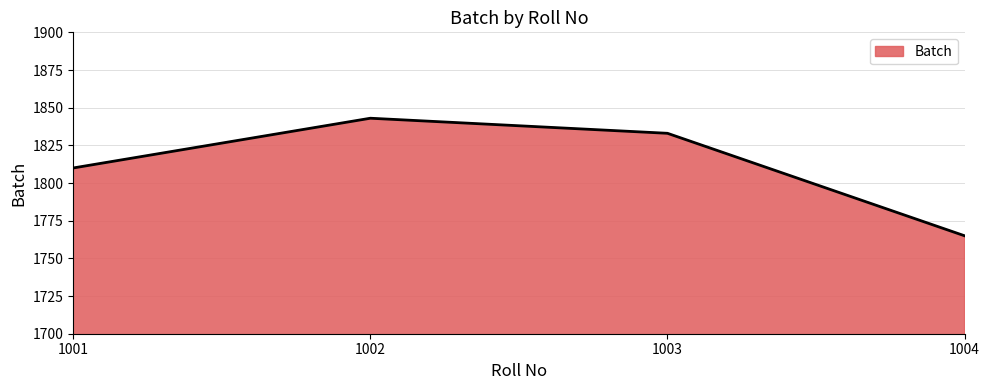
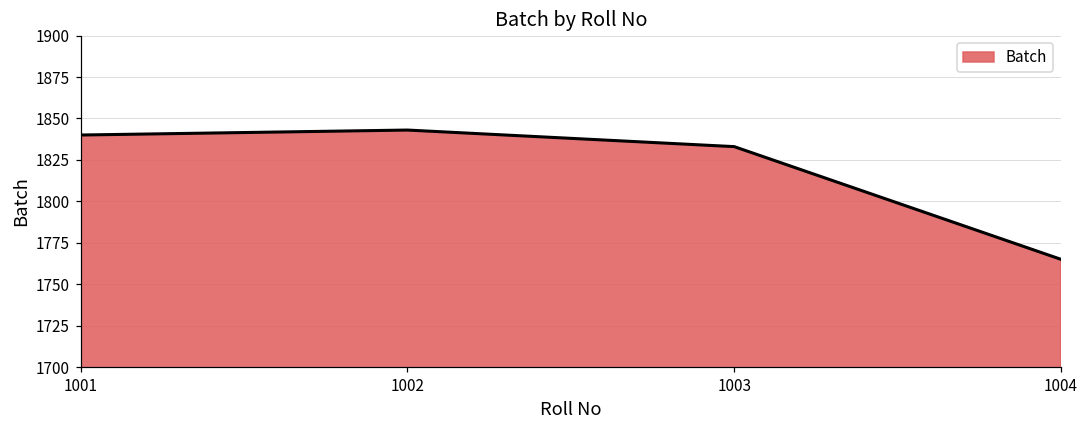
1001: 1810 -> 1840
